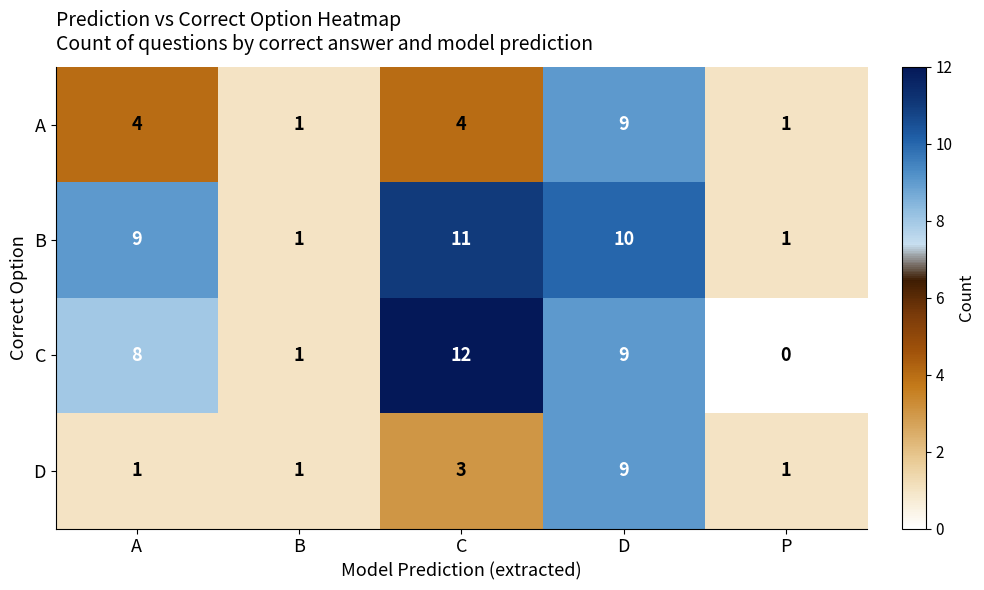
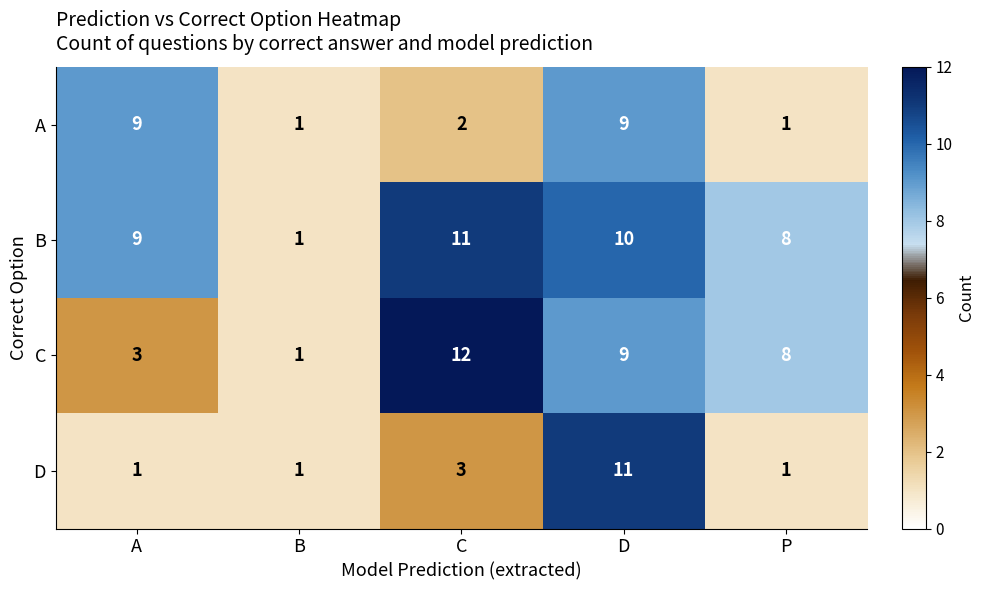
A, A: 4 -> 9
A, C: 4 -> 2
B, P: 1 -> 8
C, A: 8 -> 3
C, P: 0 -> 8
D, D: 9 -> 11
